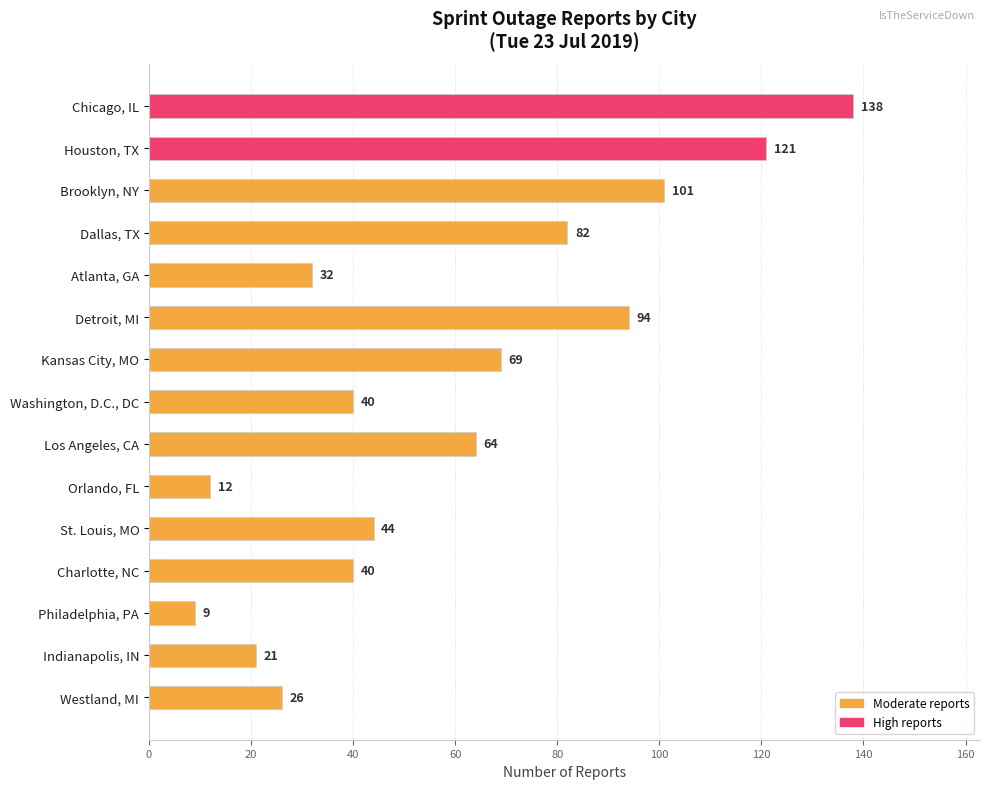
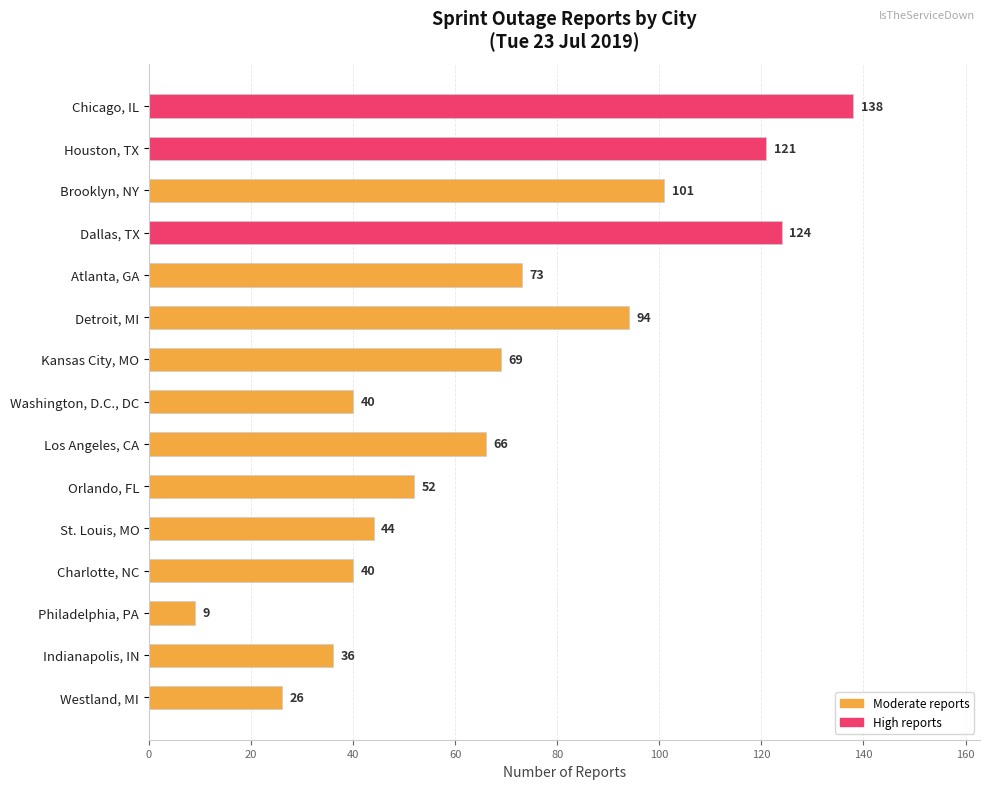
Dallas, TX: 82 -> 124
Atlanta, GA: 32 -> 73
Los Angeles, CA: 64 -> 66
Orlando, FL: 12 -> 52
Indianapolis, IN: 21 -> 36
